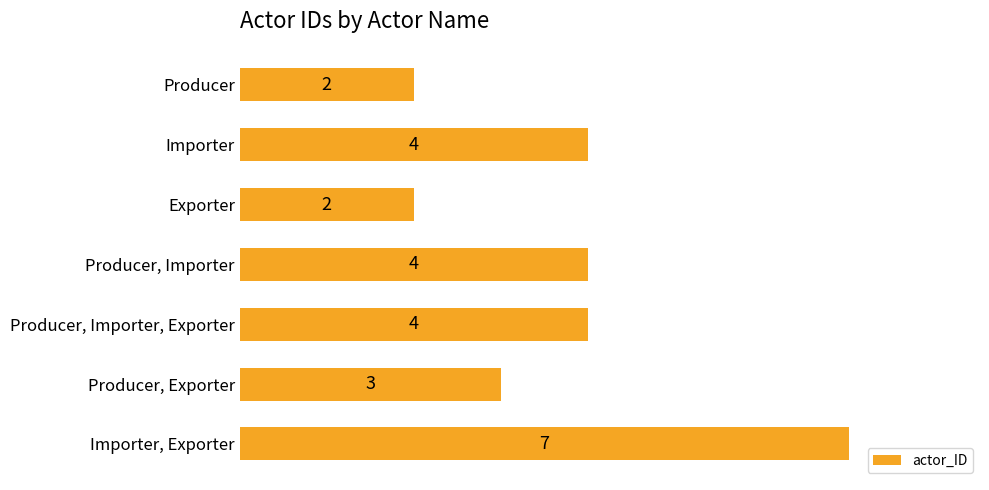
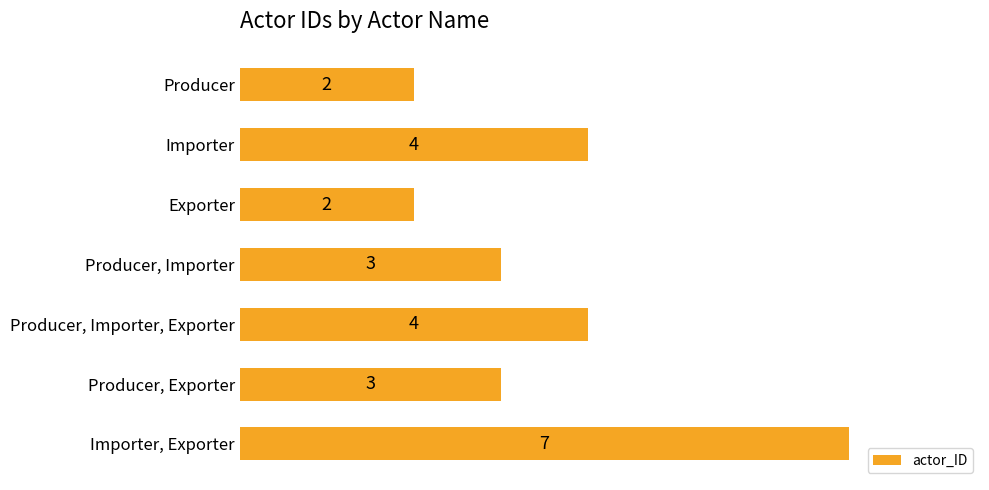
Producer, Importer: 4 -> 3
